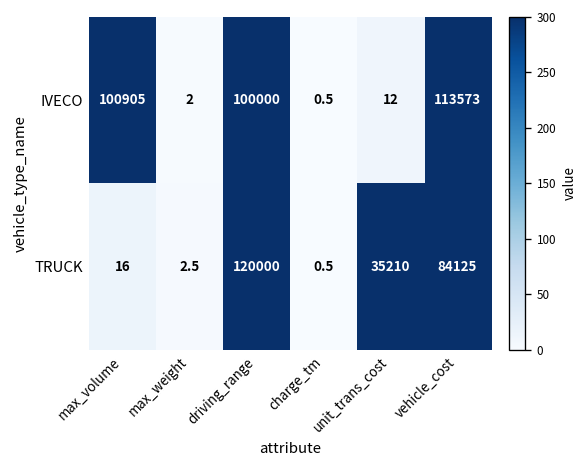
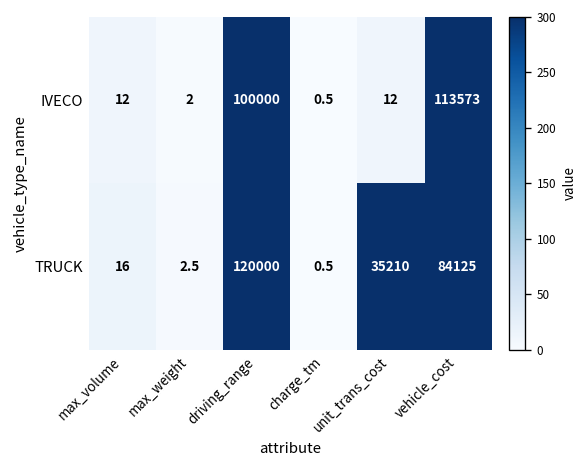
IVECO, max_volume: 100905 -> 12
